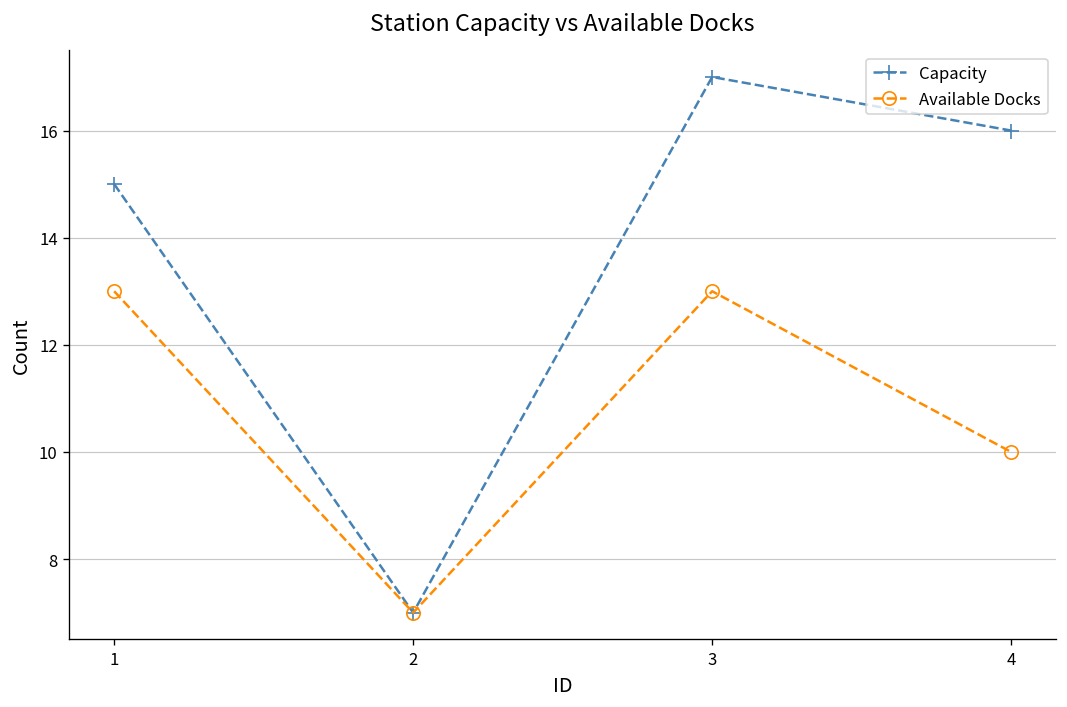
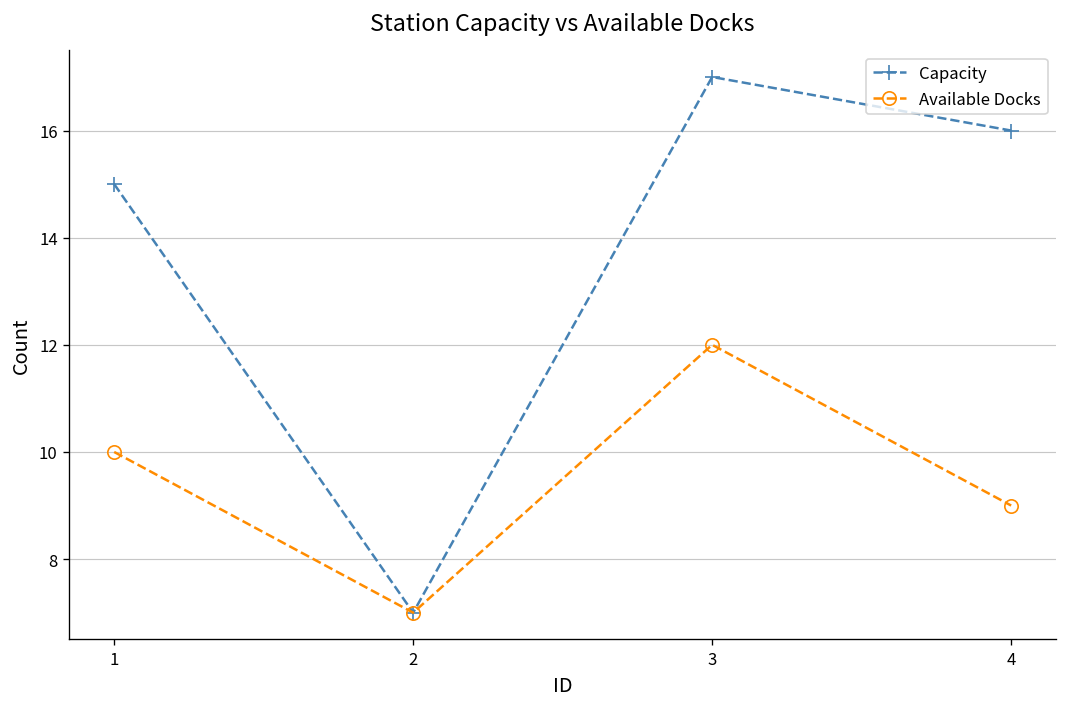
Available Docks, 1: 13 -> 10
Available Docks, 3: 13 -> 12
Available Docks, 4: 10 -> 9
